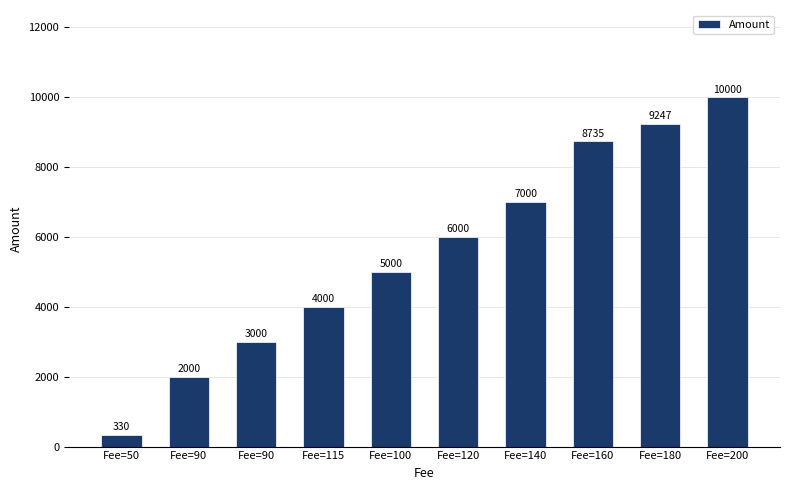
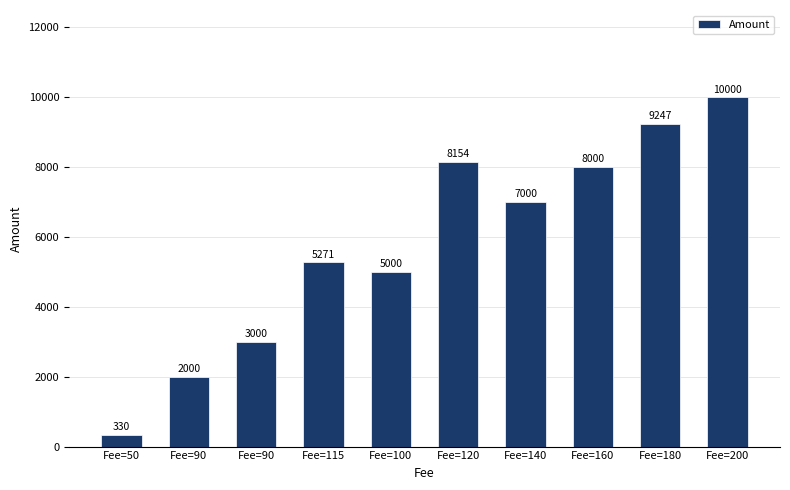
Fee=115: 4000 -> 5271
Fee=120: 6000 -> 8154
Fee=160: 8735 -> 8000
